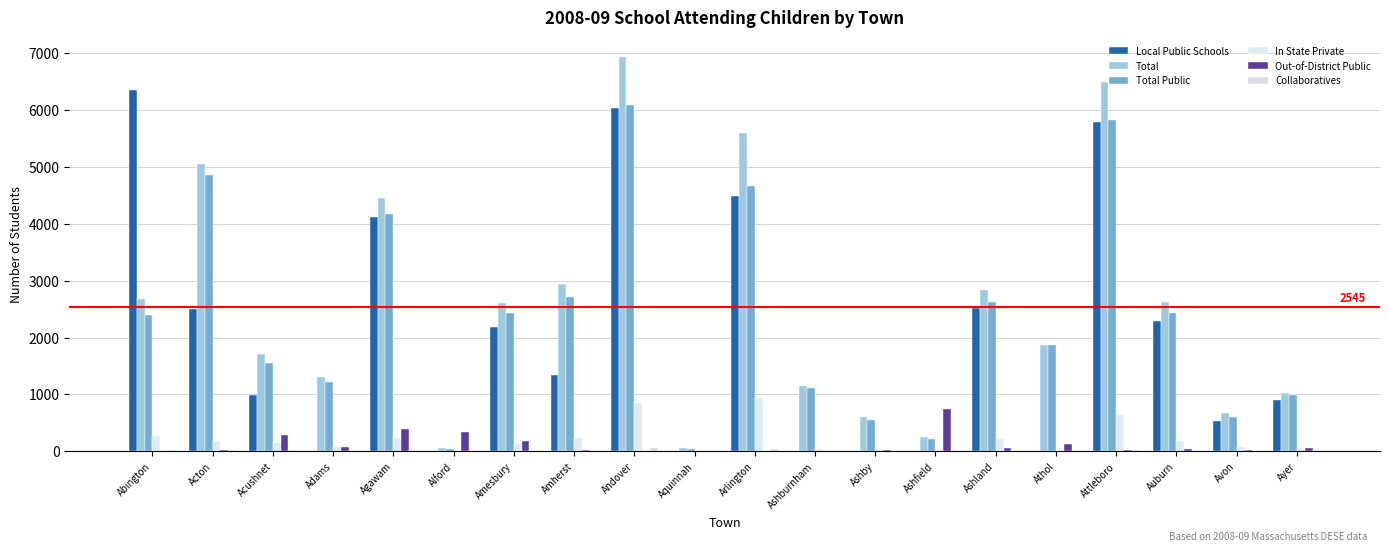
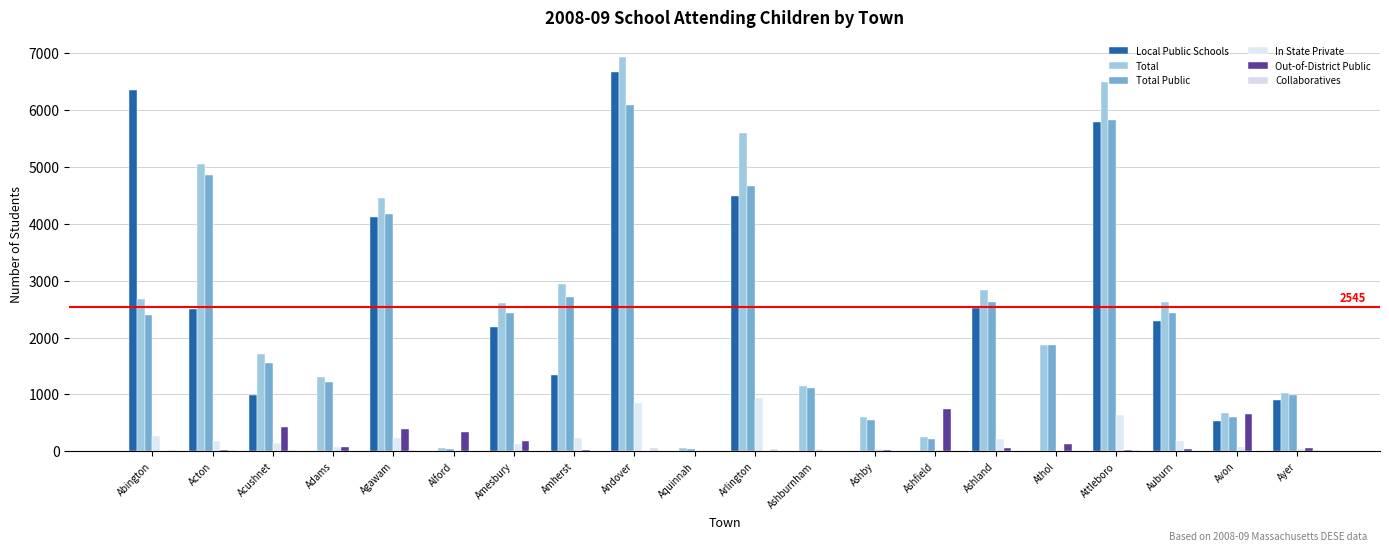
Out-of-District Public, Acushnet: 300 -> 400
Local Public Schools, Andover: 6000 -> 6700
Out-of-District Public, Avon: 0 -> 700
